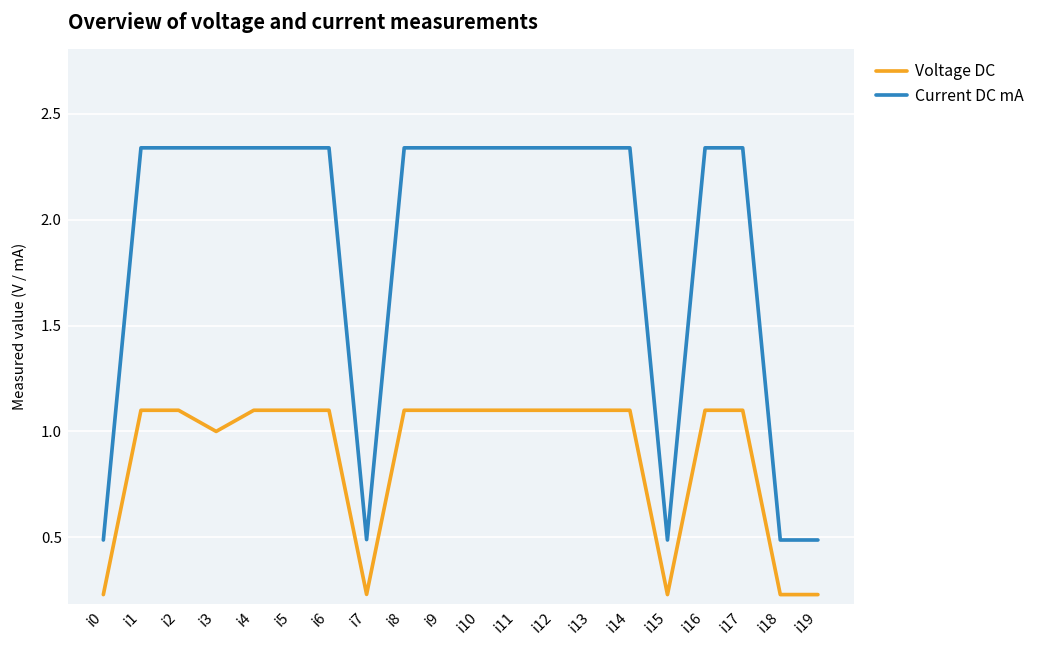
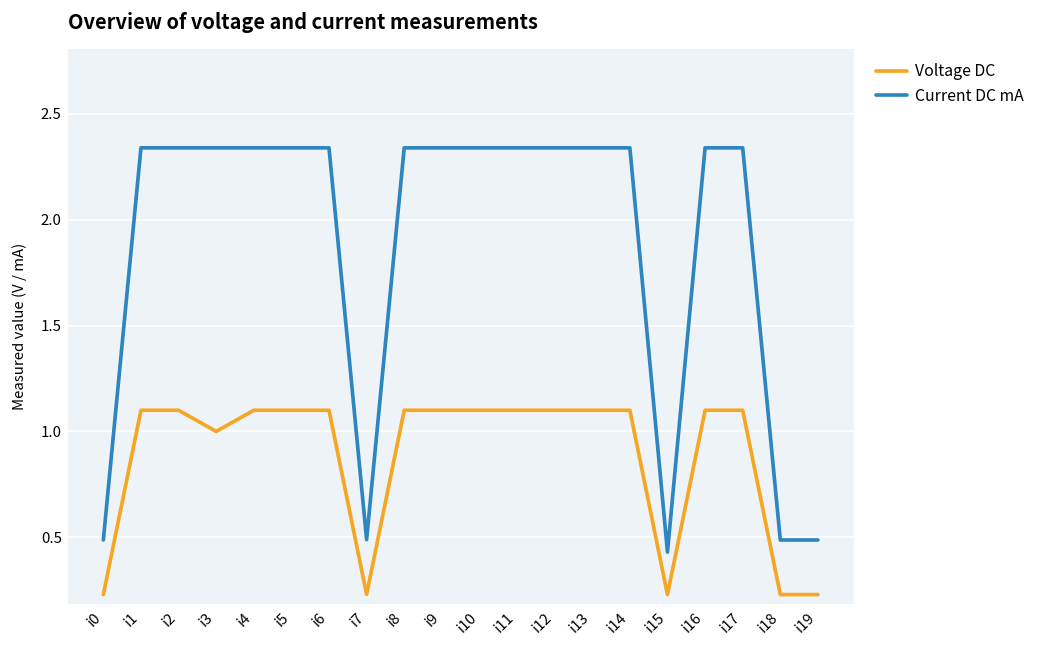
Current DC mA, i15: 0.49 -> 0.43
